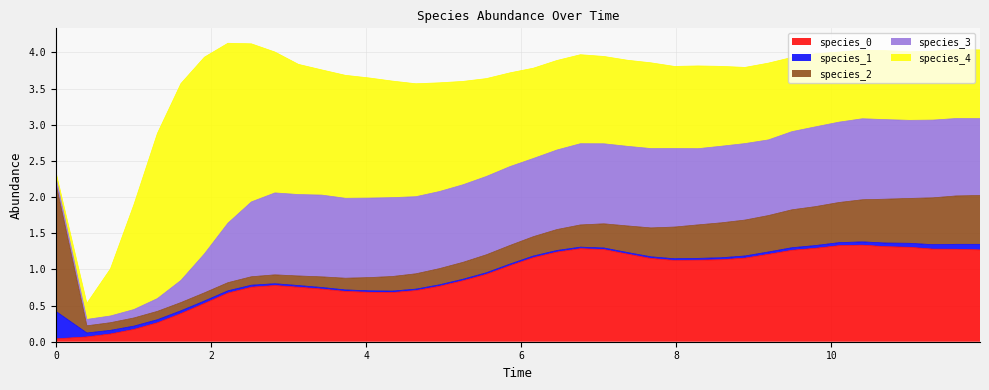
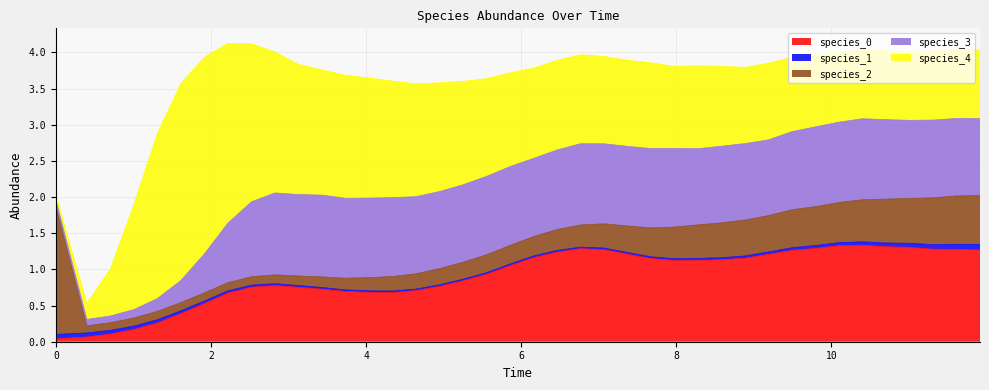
species_1, 0: 0.4 -> 0.1
